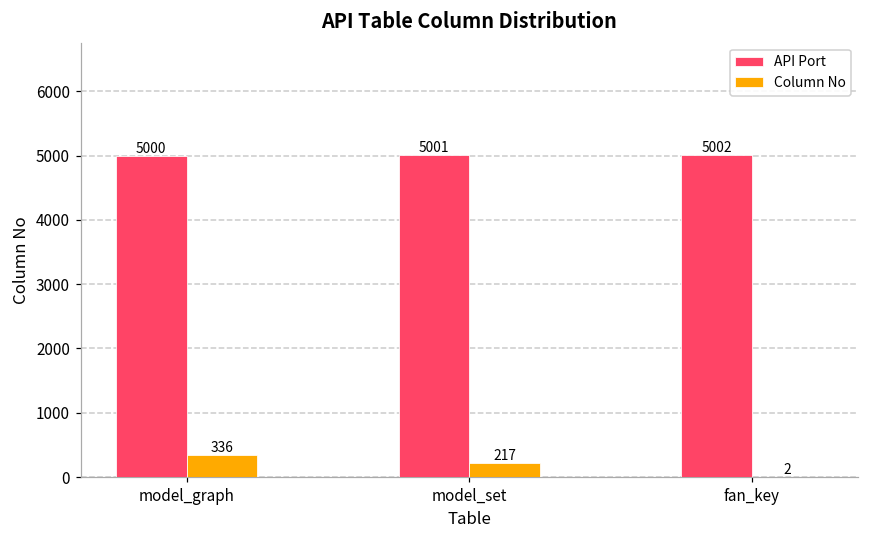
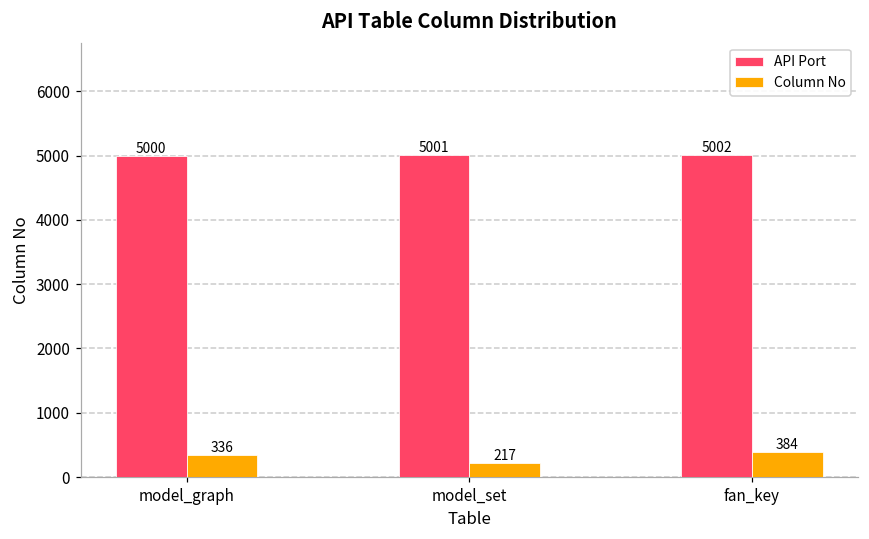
Column No, fan_key: 2 -> 384
